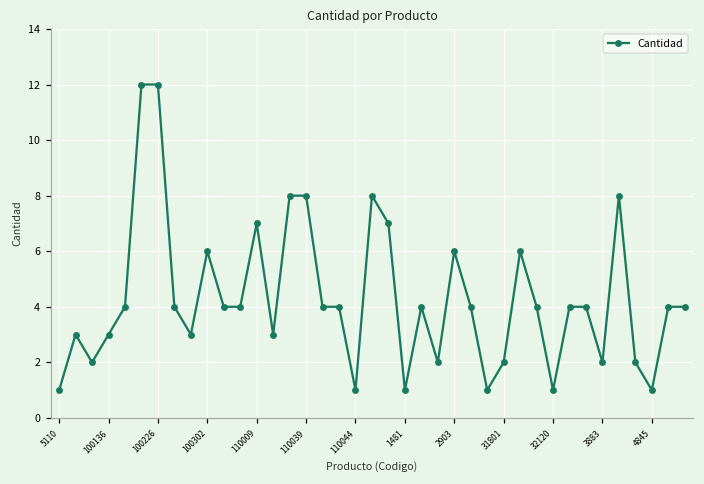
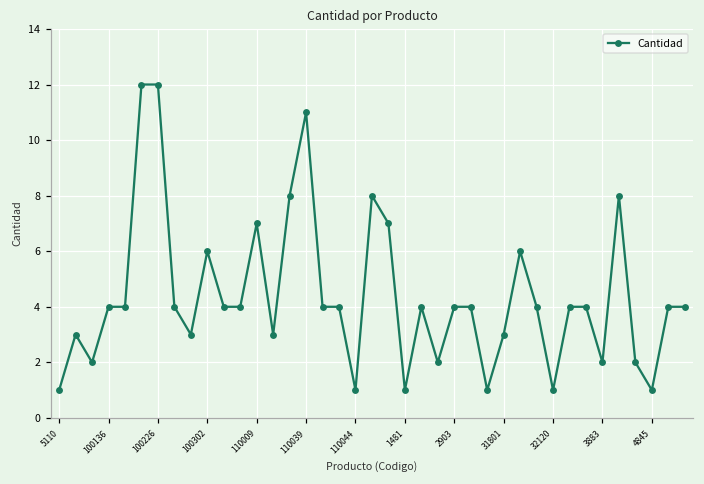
100136: 3 -> 4
110039: 8 -> 11
2903: 6 -> 4
31801: 2 -> 3
